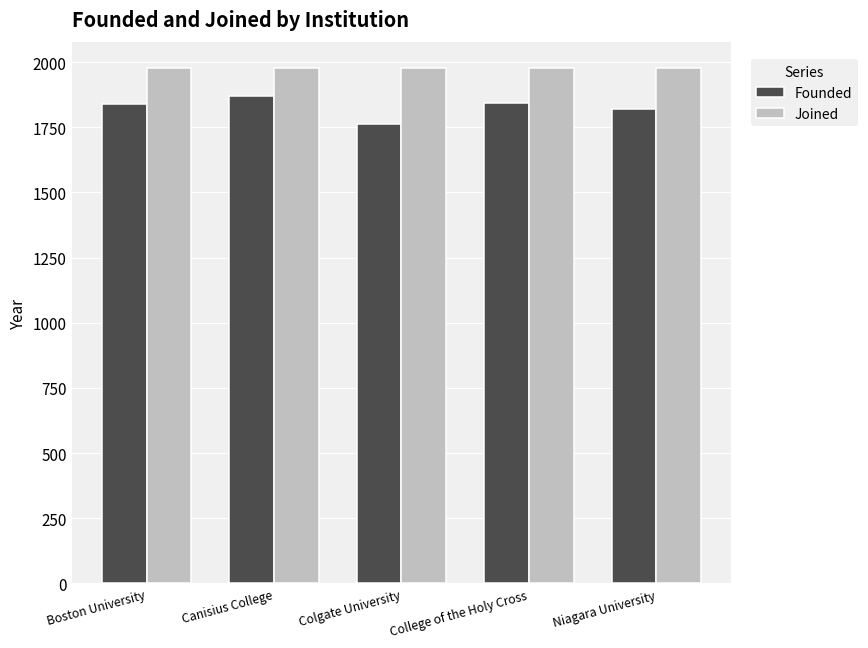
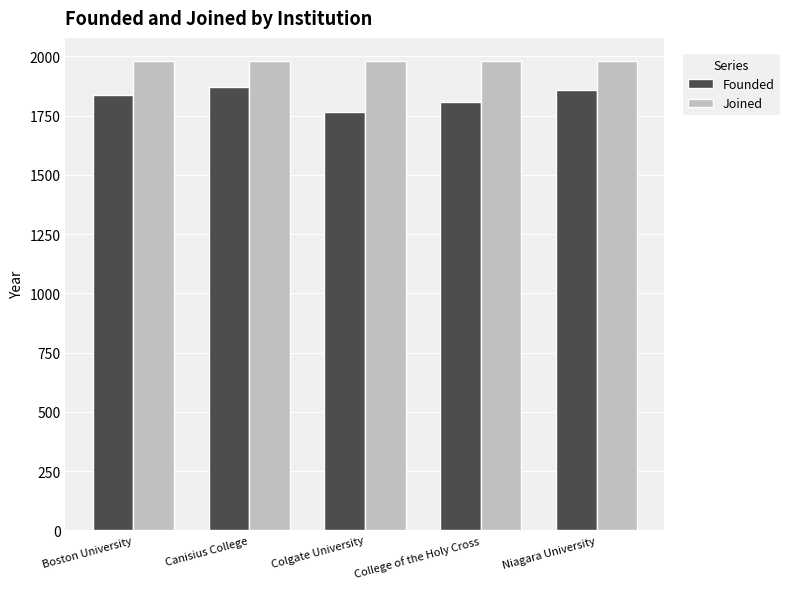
Founded, College of the Holy Cross: 1840 -> 1810
Founded, Niagara University: 1820 -> 1860
